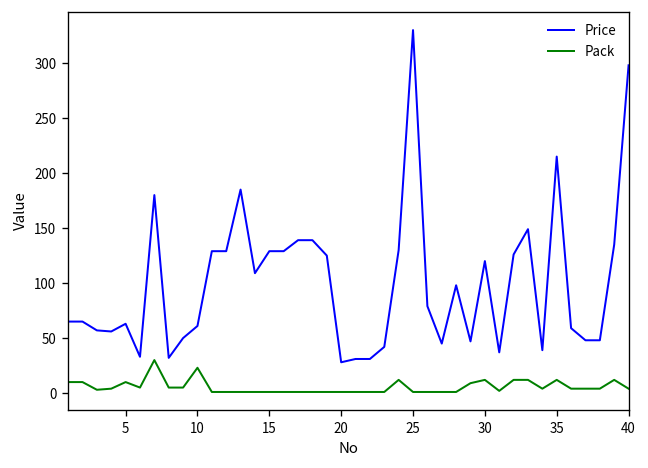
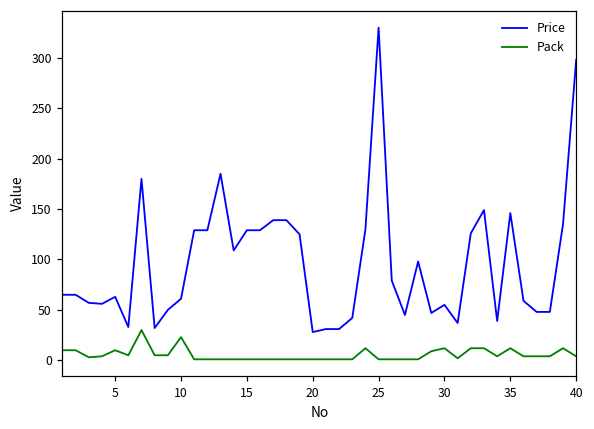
Price, 30: 120 -> 60
Price, 35: 220 -> 150
